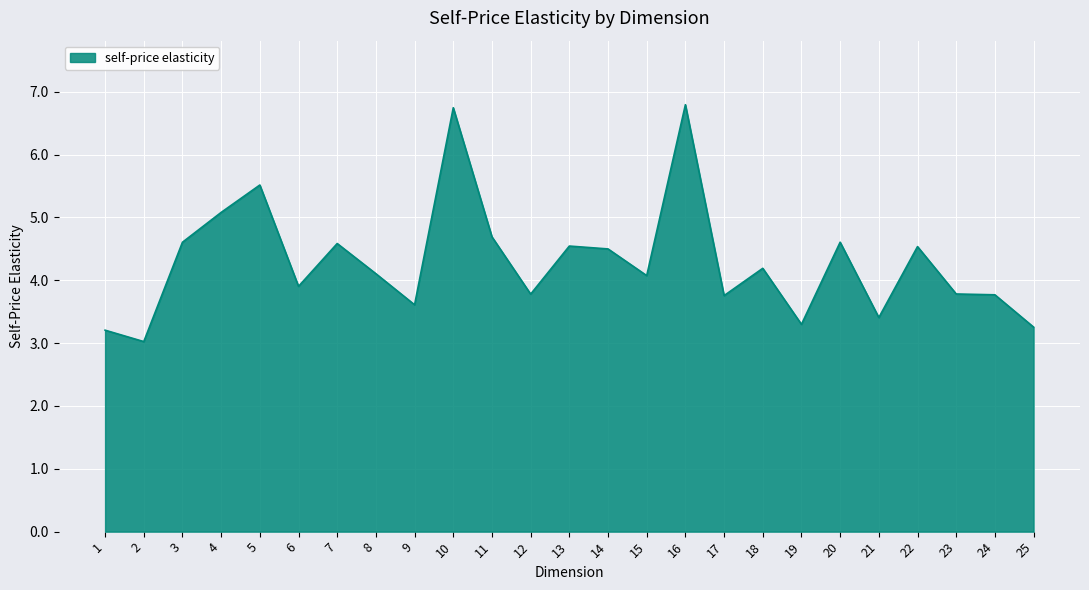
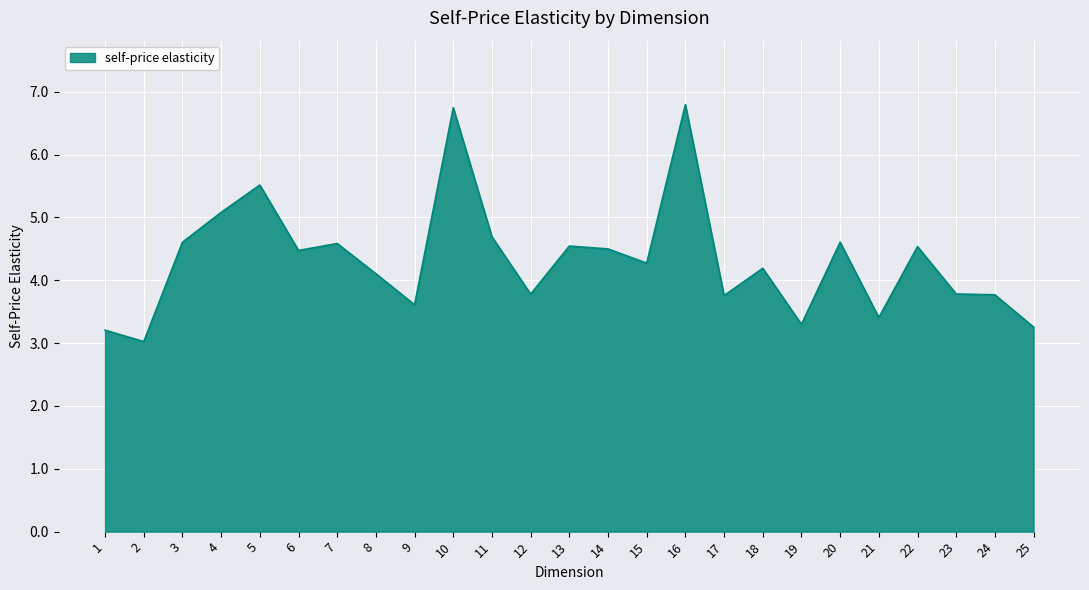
6: 3.9 -> 4.5
15: 4.1 -> 4.3
